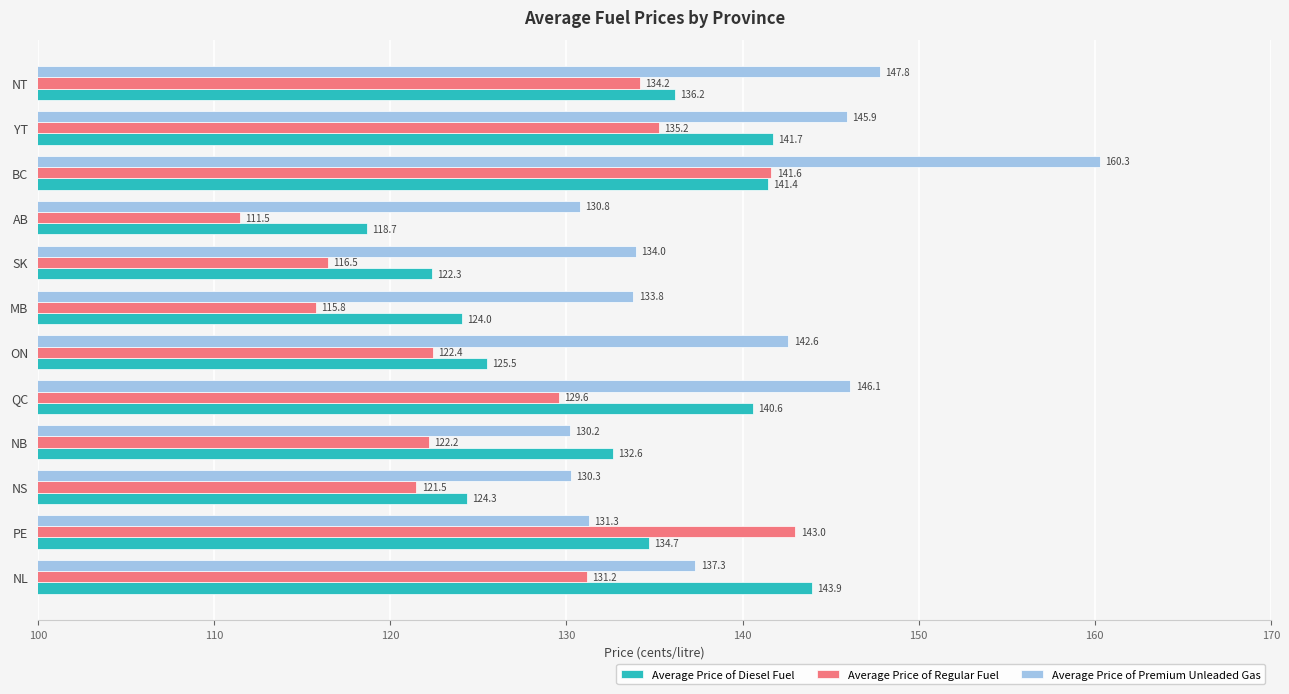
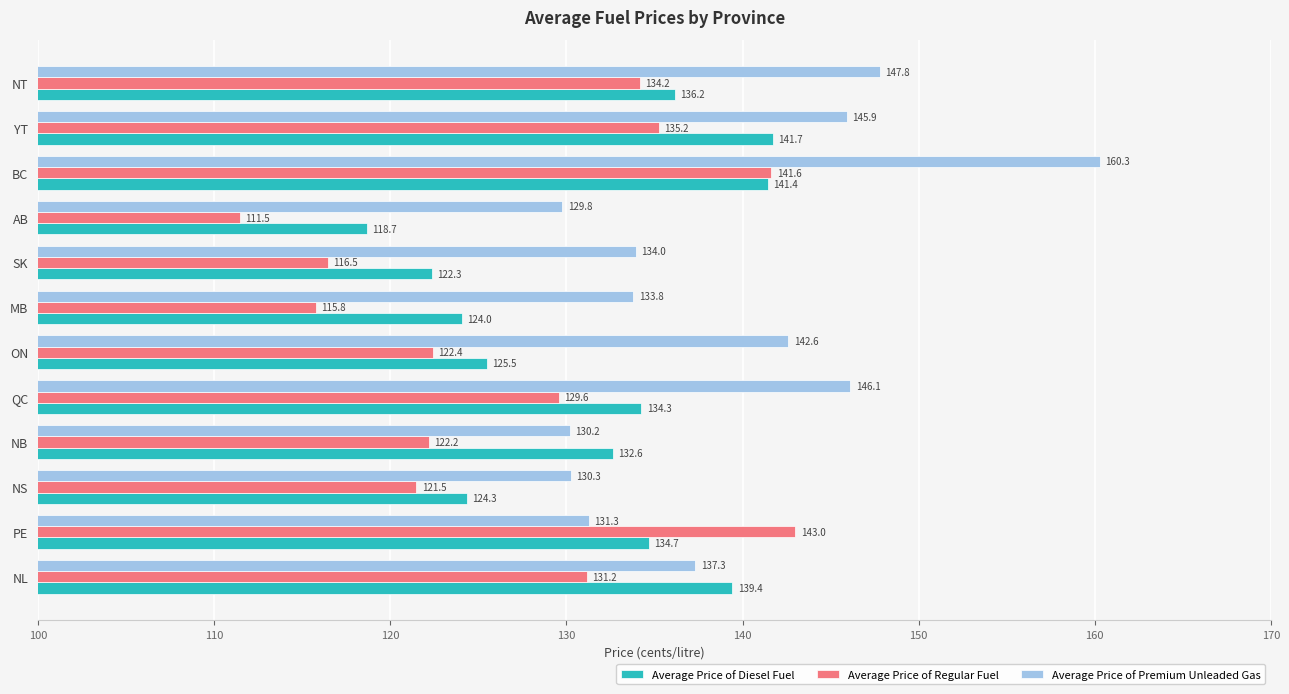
Average Price of Premium Unleaded Gas, AB: 130.8 -> 129.8
Average Price of Diesel Fuel, QC: 140.6 -> 134.3
Average Price of Diesel Fuel, NL: 143.9 -> 139.4
